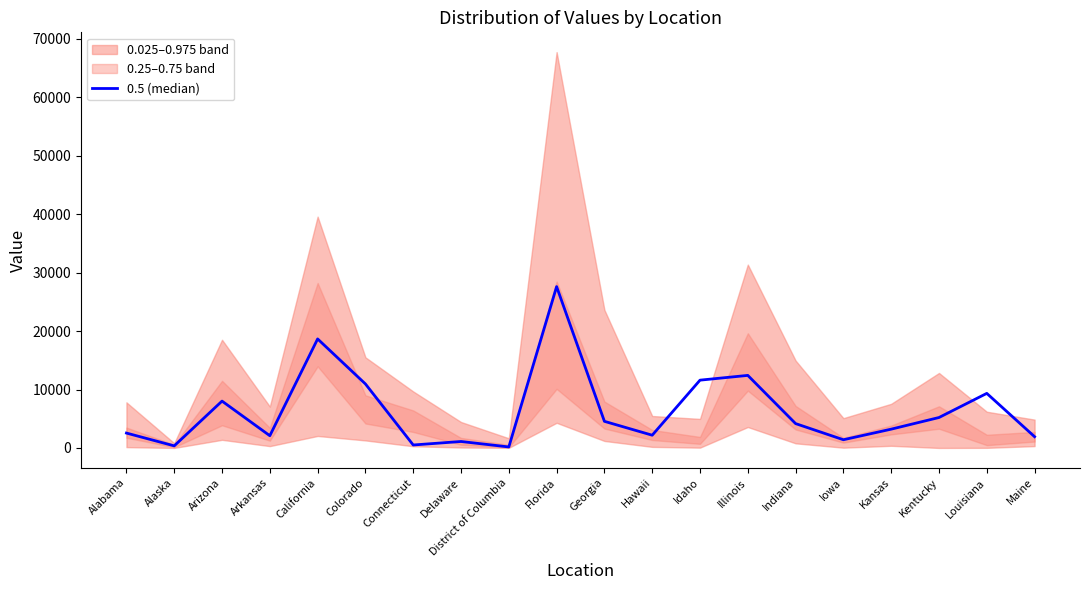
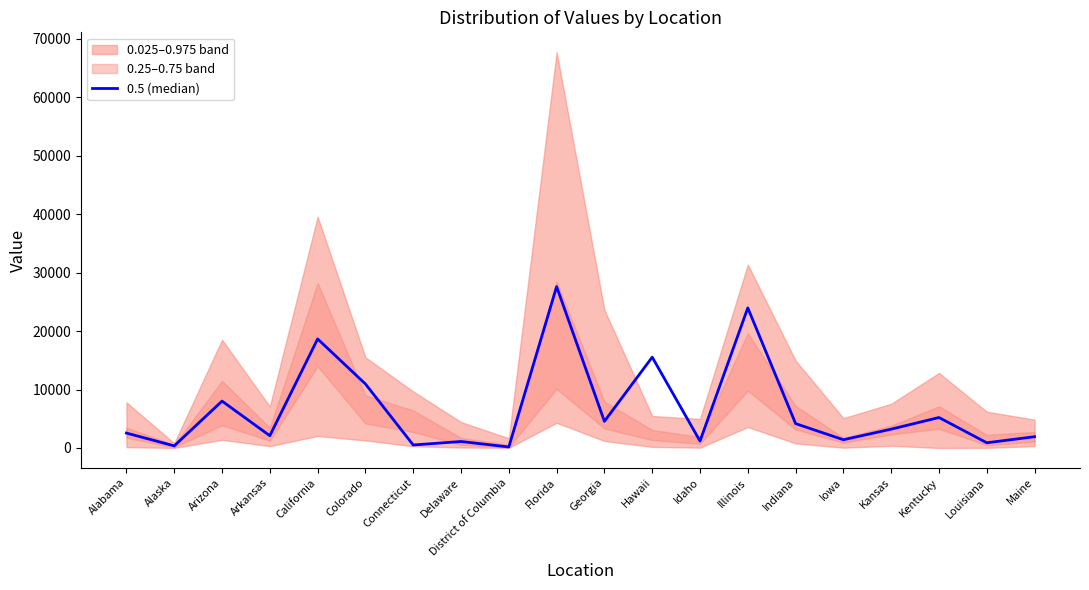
0.5 (median), Hawaii: 2000 -> 16000
0.5 (median), Idaho: 12000 -> 1000
0.5 (median), Illinois: 12000 -> 24000
0.5 (median), Louisiana: 9000 -> 1000
